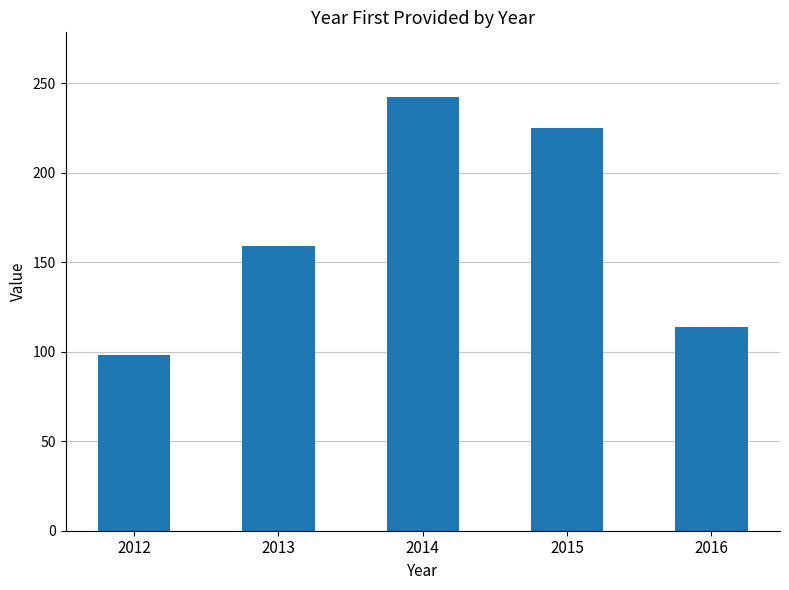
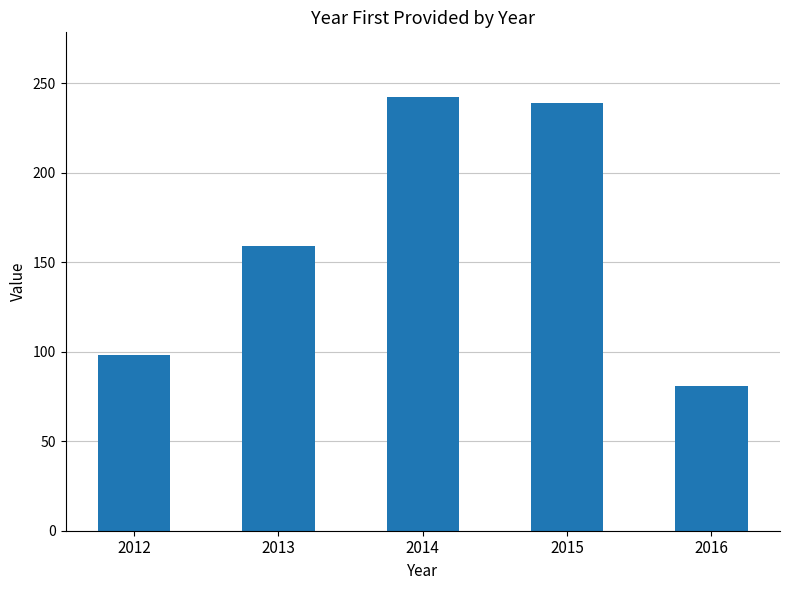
2015: 225 -> 239
2016: 114 -> 81
